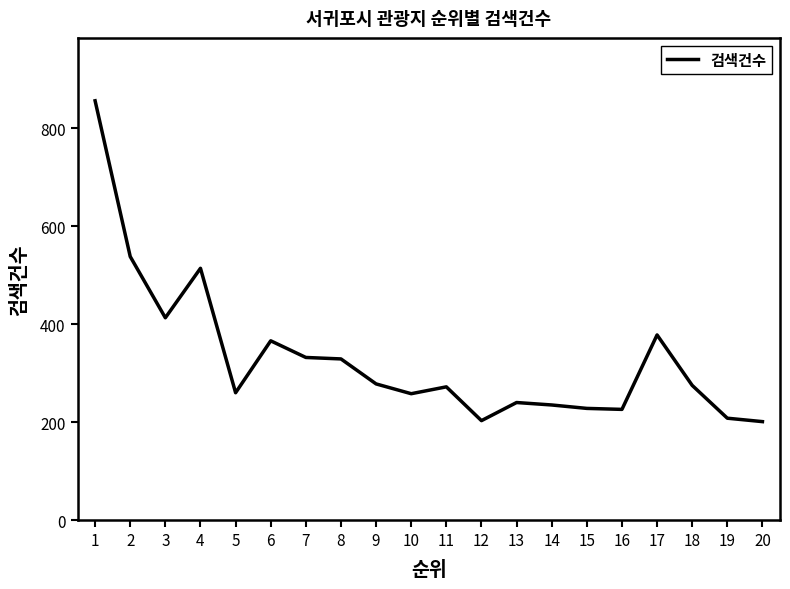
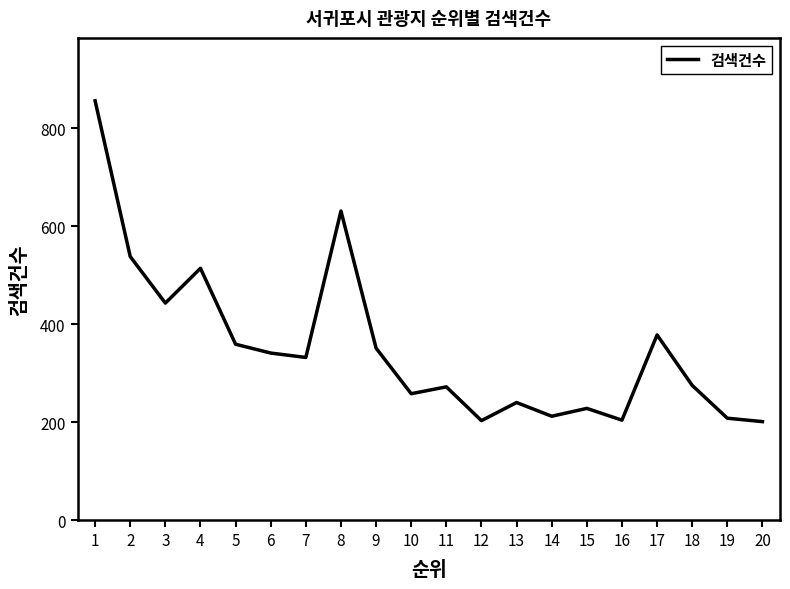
3: 410 -> 440
5: 260 -> 360
6: 370 -> 340
8: 330 -> 630
9: 280 -> 350
14: 240 -> 210
16: 230 -> 200
